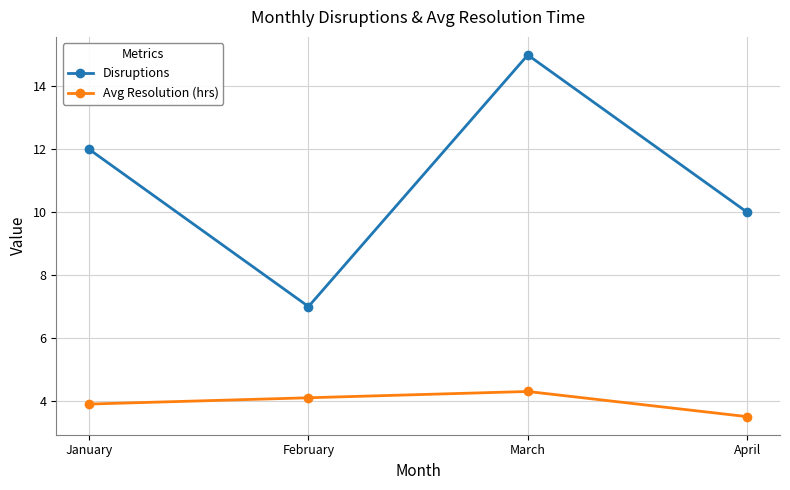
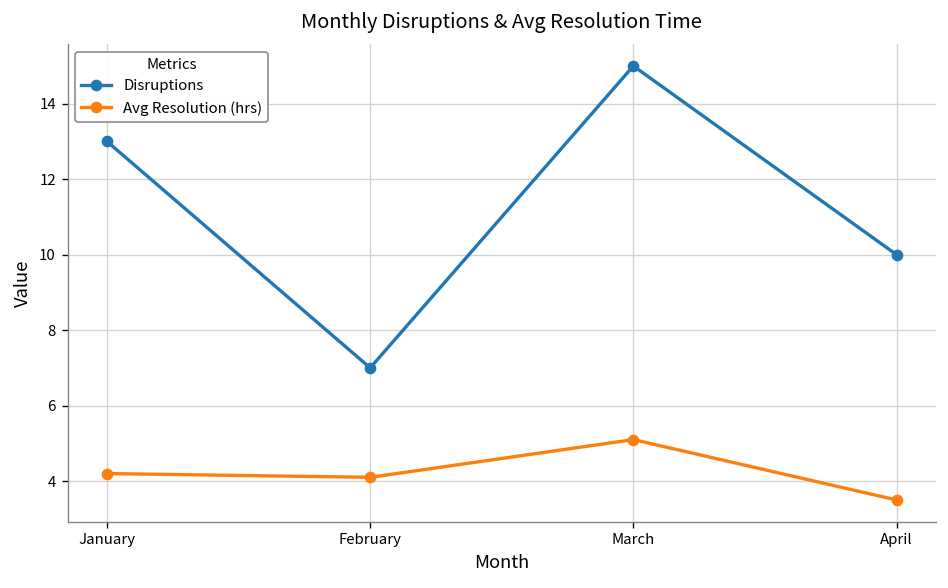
Disruptions, January: 12 -> 13
Avg Resolution (hrs), January: 3.9 -> 4.2
Avg Resolution (hrs), March: 4.3 -> 5.1
